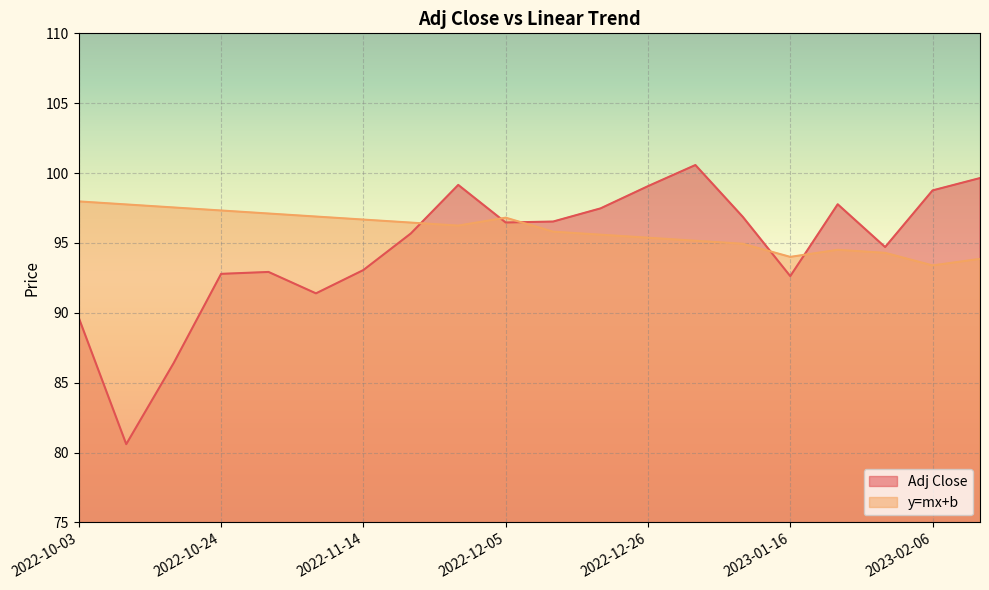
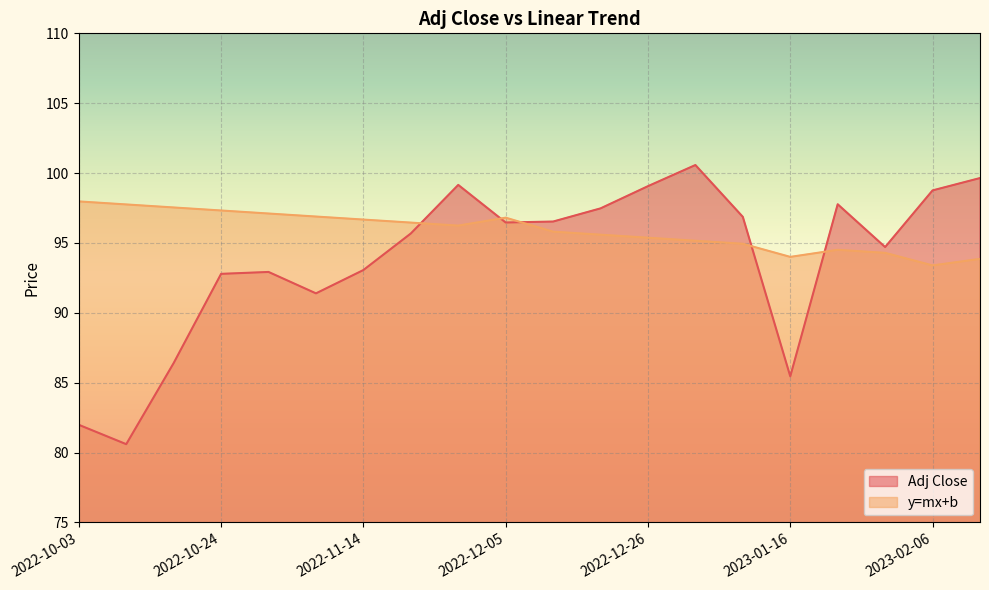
Adj Close, 2022-10-03: 89.6 -> 82.0
Adj Close, 2023-01-16: 92.6 -> 85.5
